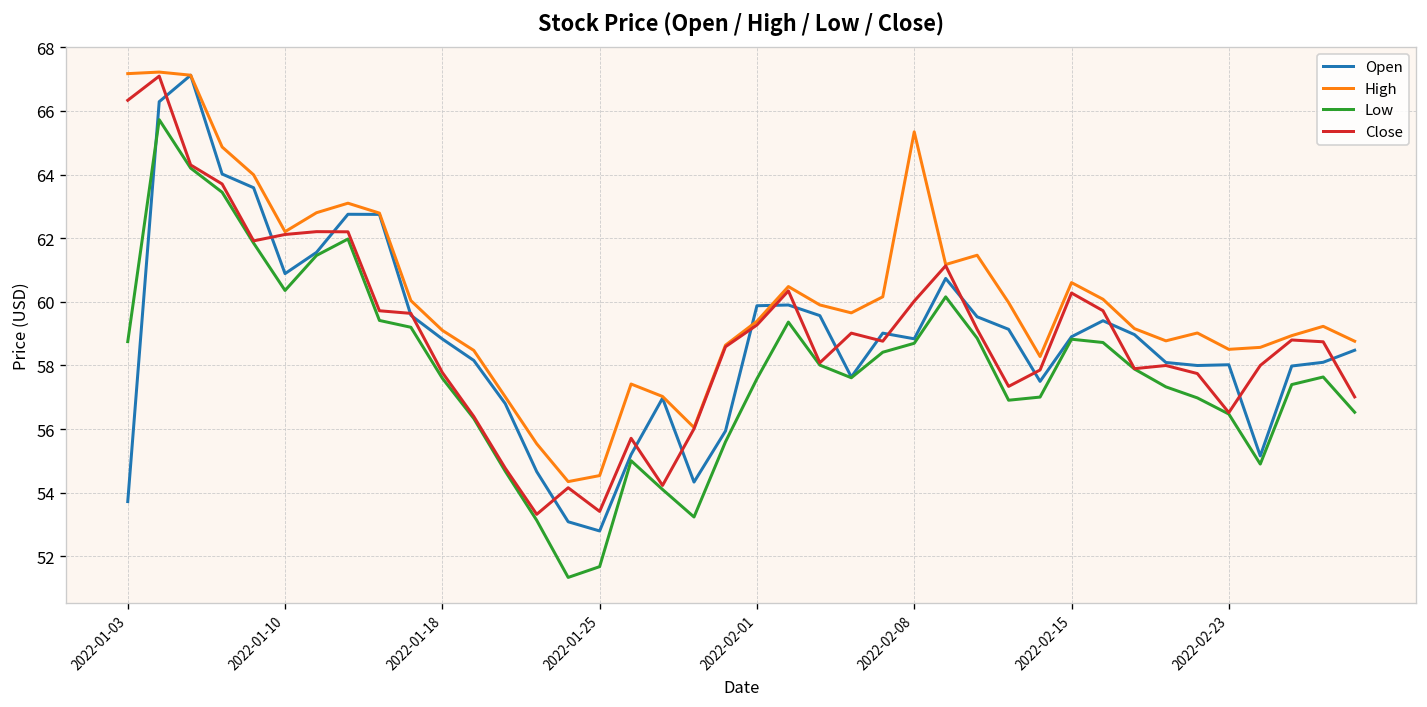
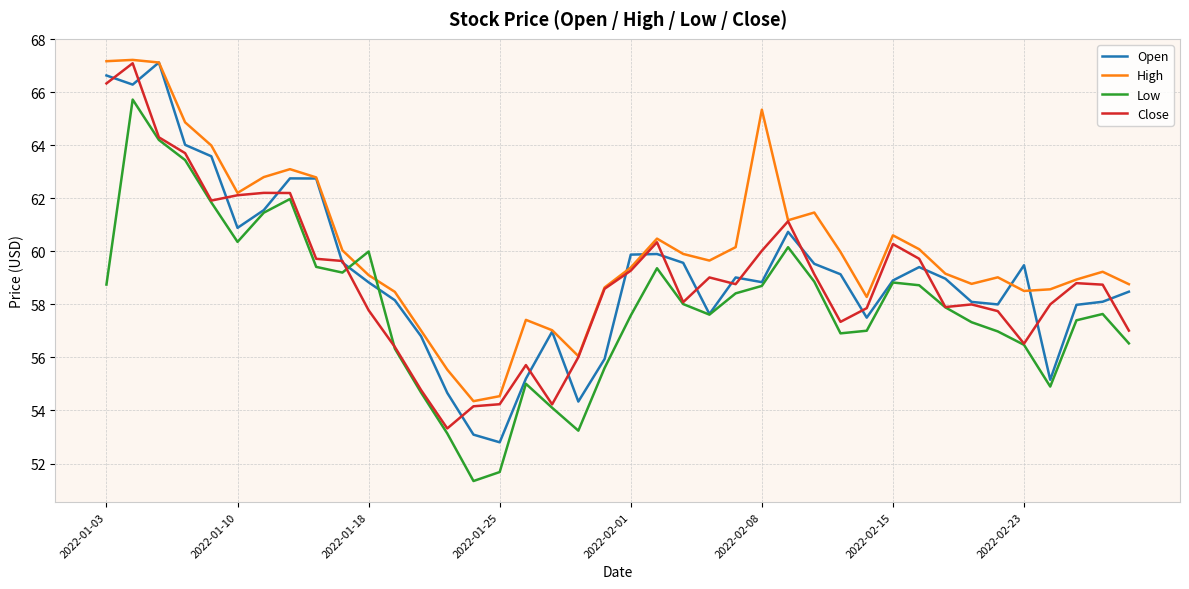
Open, 2022-01-03: 53.7 -> 66.6
Low, 2022-01-18: 57.6 -> 60.0
Close, 2022-01-25: 53.4 -> 54.2
Open, 2022-02-23: 58.0 -> 59.5
